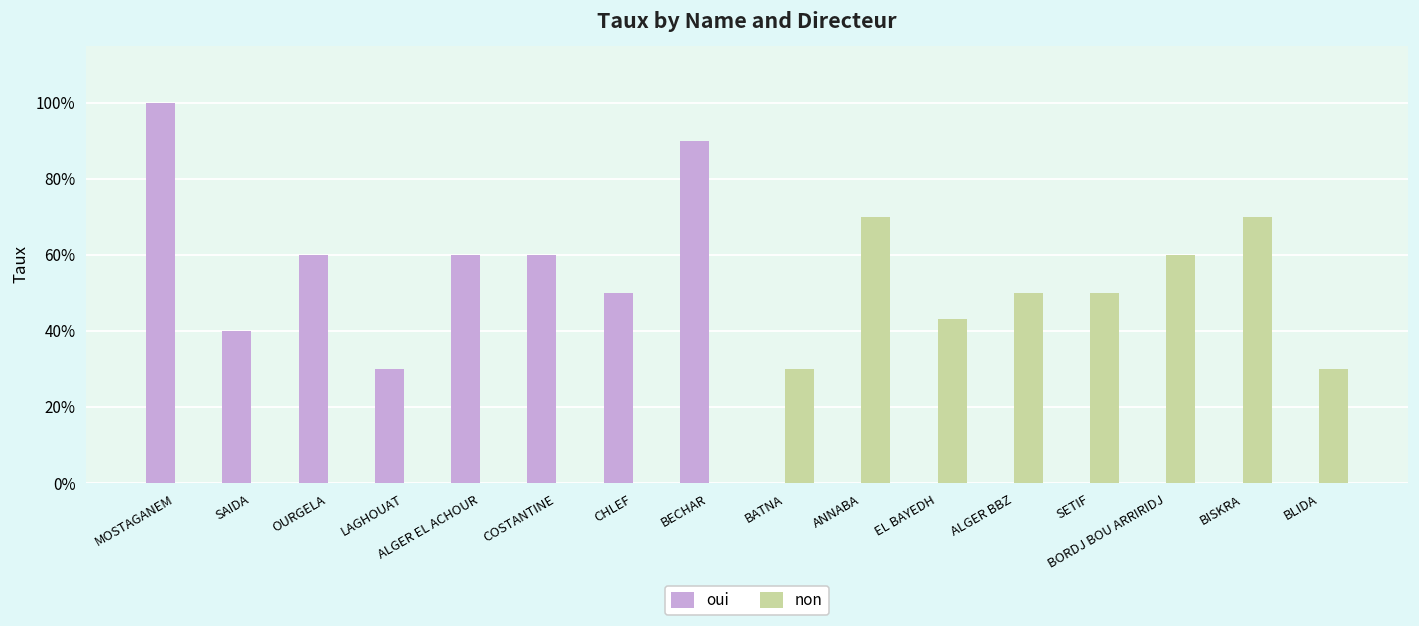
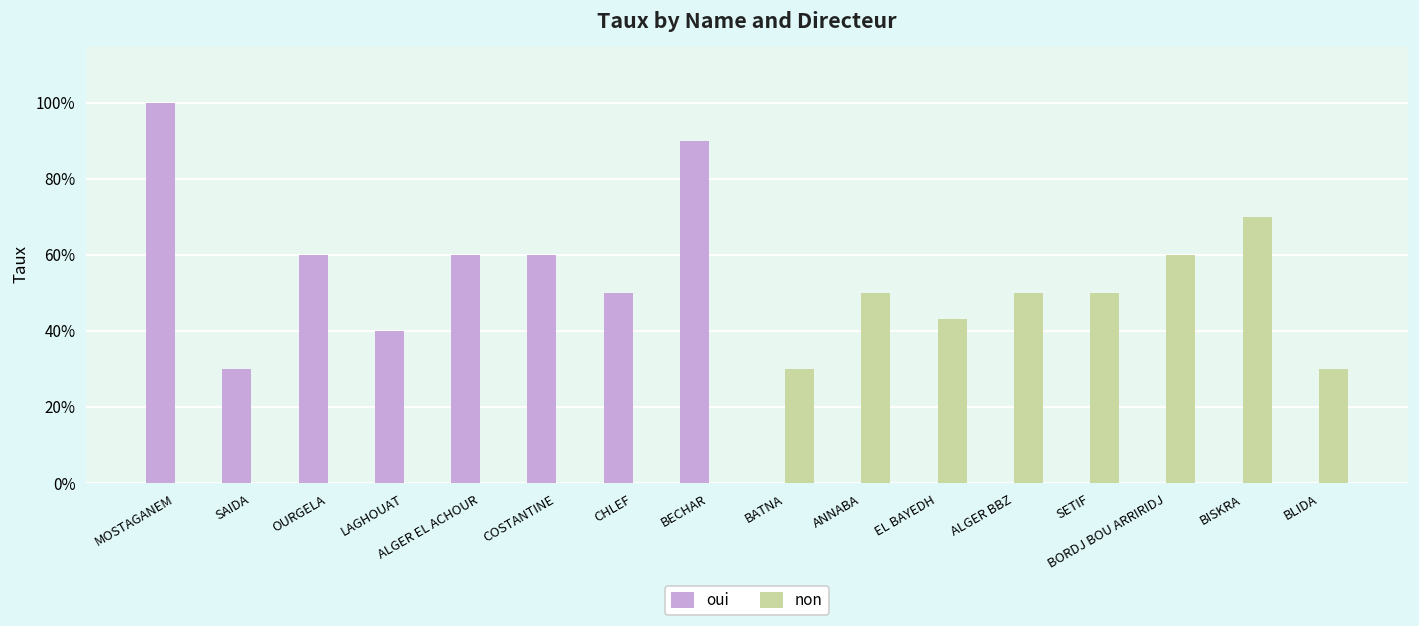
oui, SAIDA: 40% -> 30%
oui, LAGHOUAT: 30% -> 40%
non, ANNABA: 70% -> 50%
